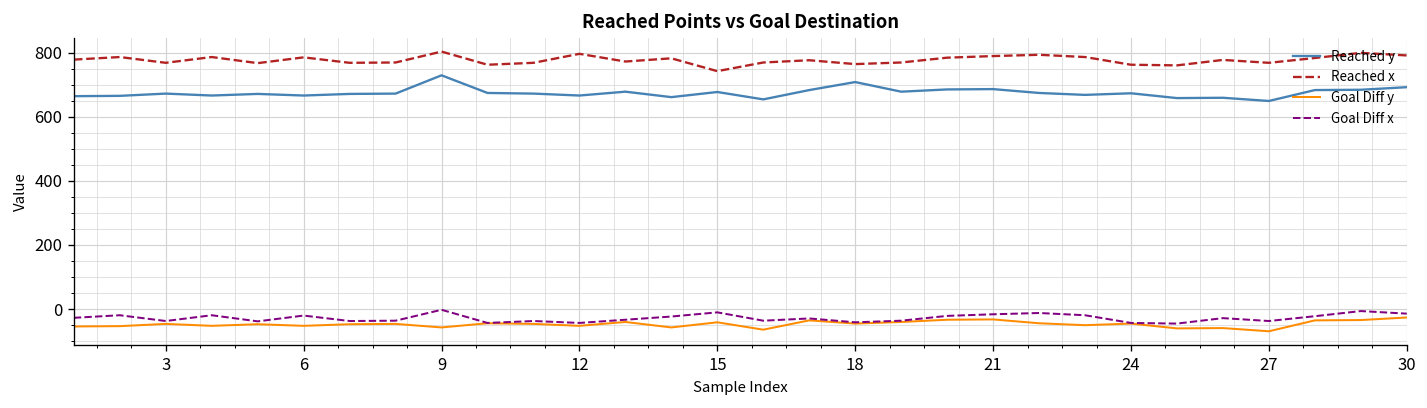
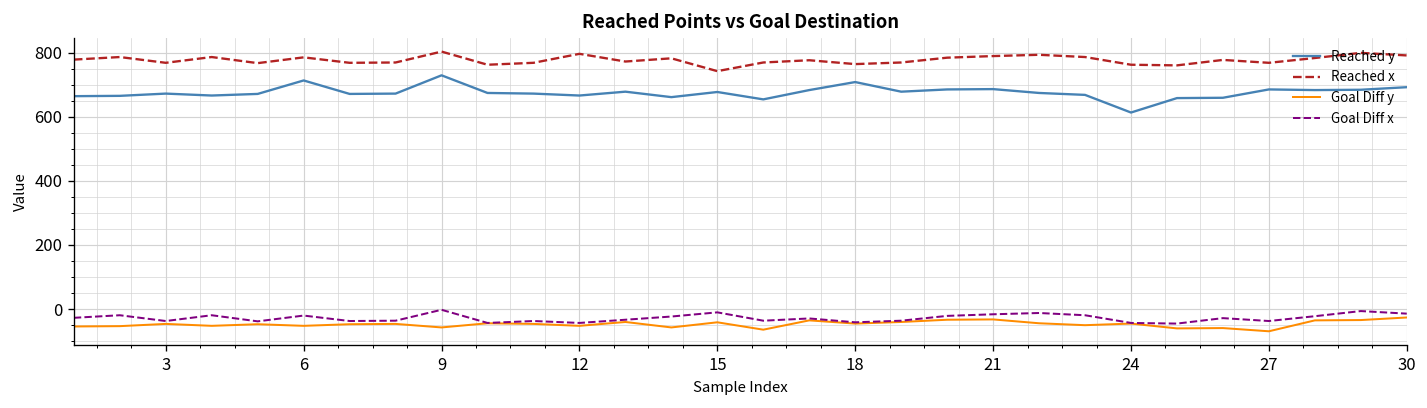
Reached y, 6: 670 -> 710
Reached y, 24: 670 -> 610
Reached y, 27: 650 -> 690
